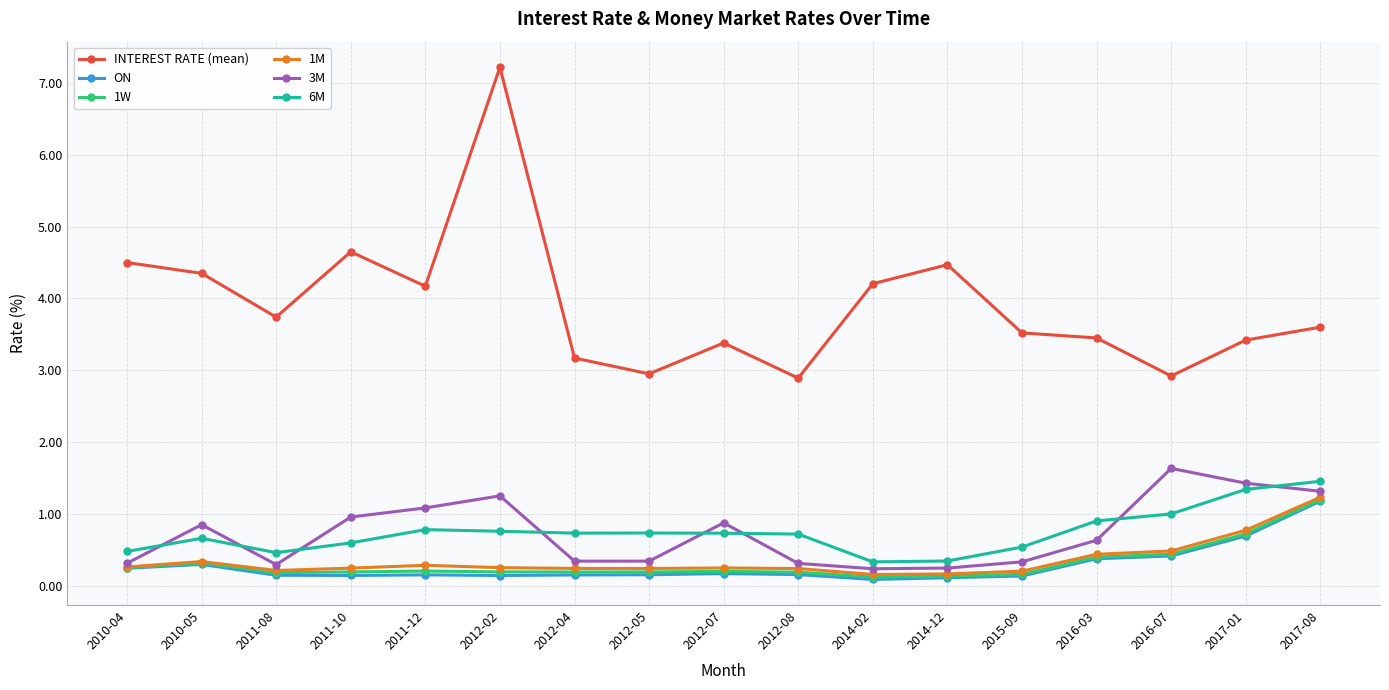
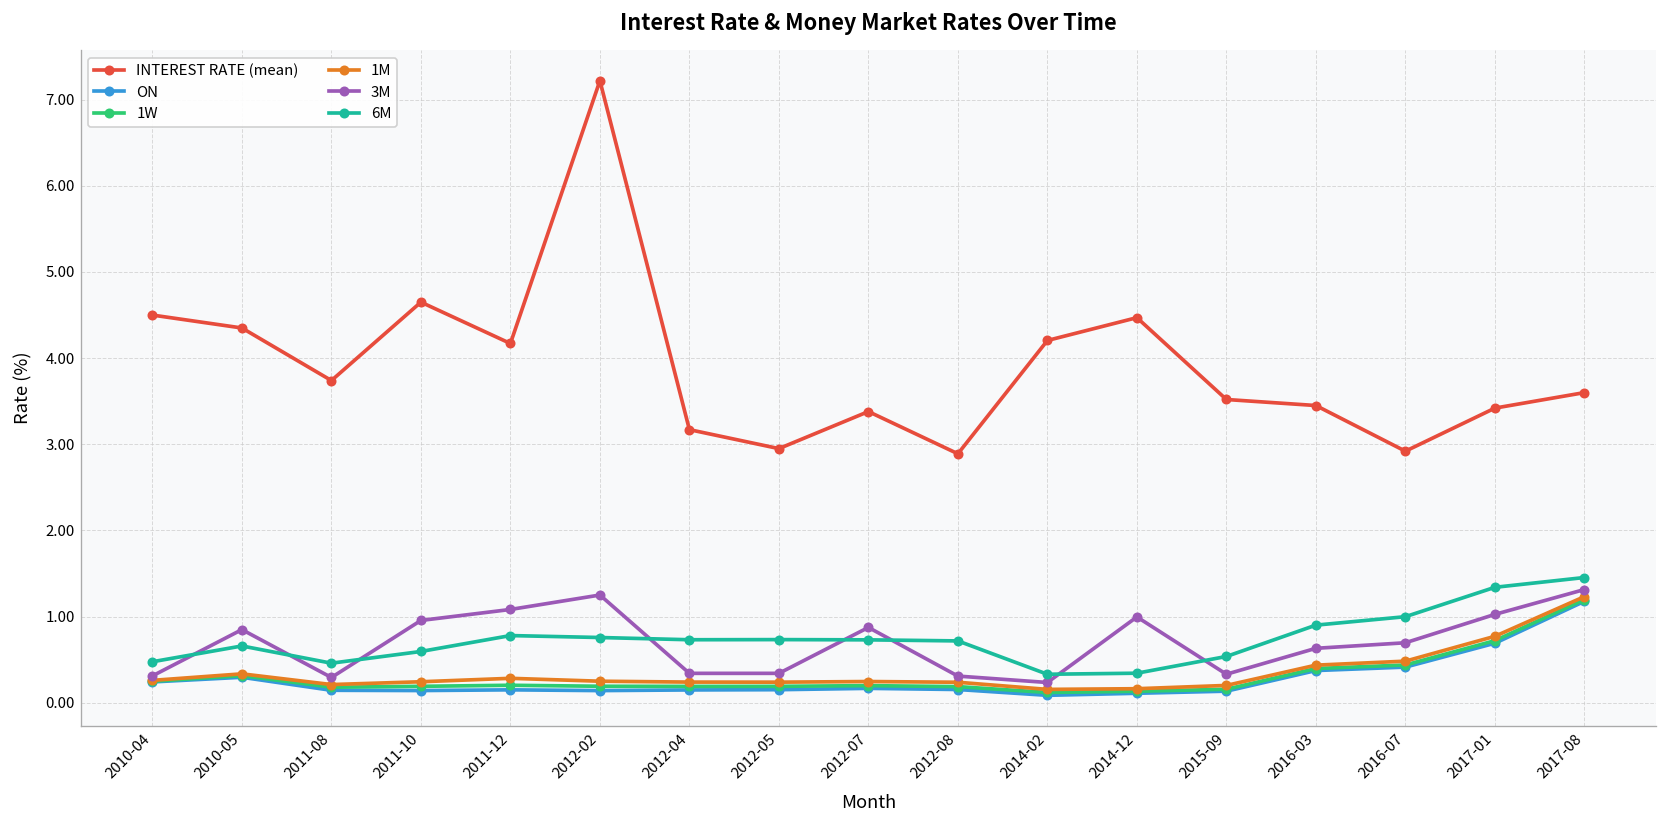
3M, 2014-12: 0.2 -> 1.0
3M, 2016-07: 1.6 -> 0.7
3M, 2017-01: 1.4 -> 1.0
